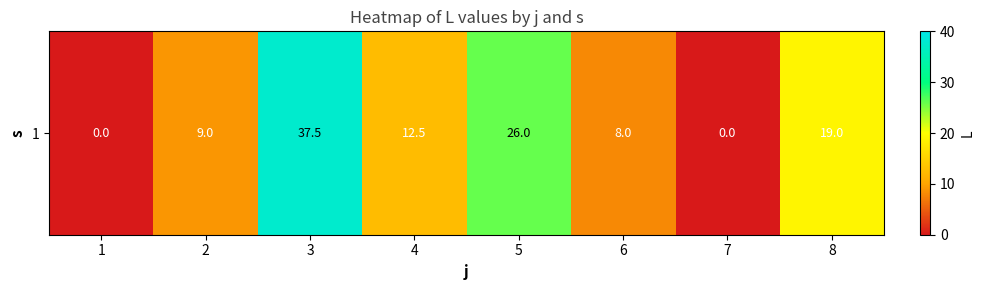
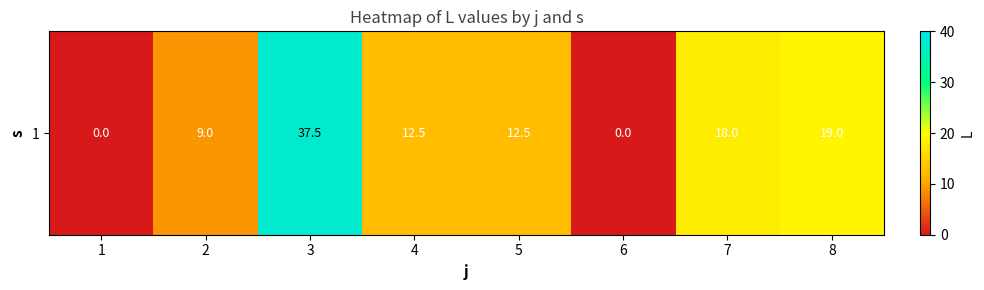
1, 5: 26.0 -> 12.5
1, 6: 8.0 -> 0.0
1, 7: 0.0 -> 18.0
